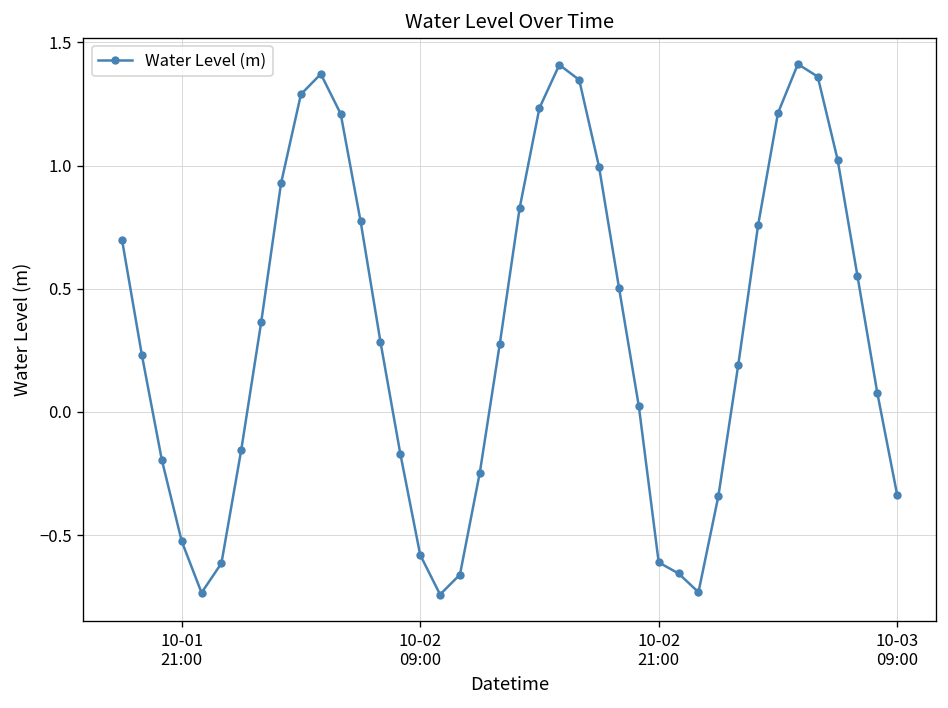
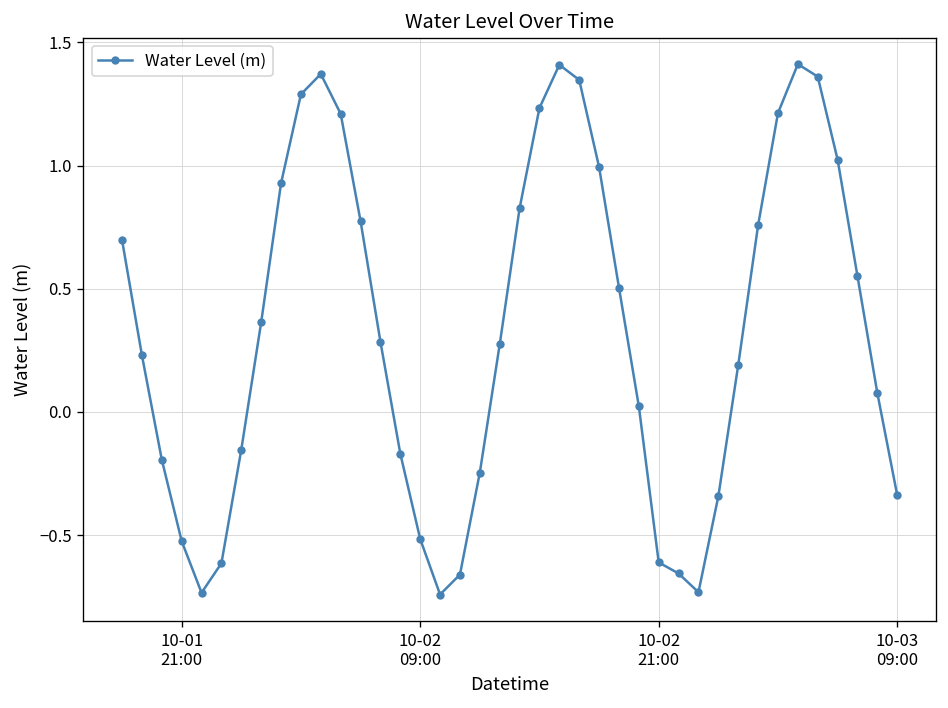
10-02 09:00: -0.58 -> -0.52
